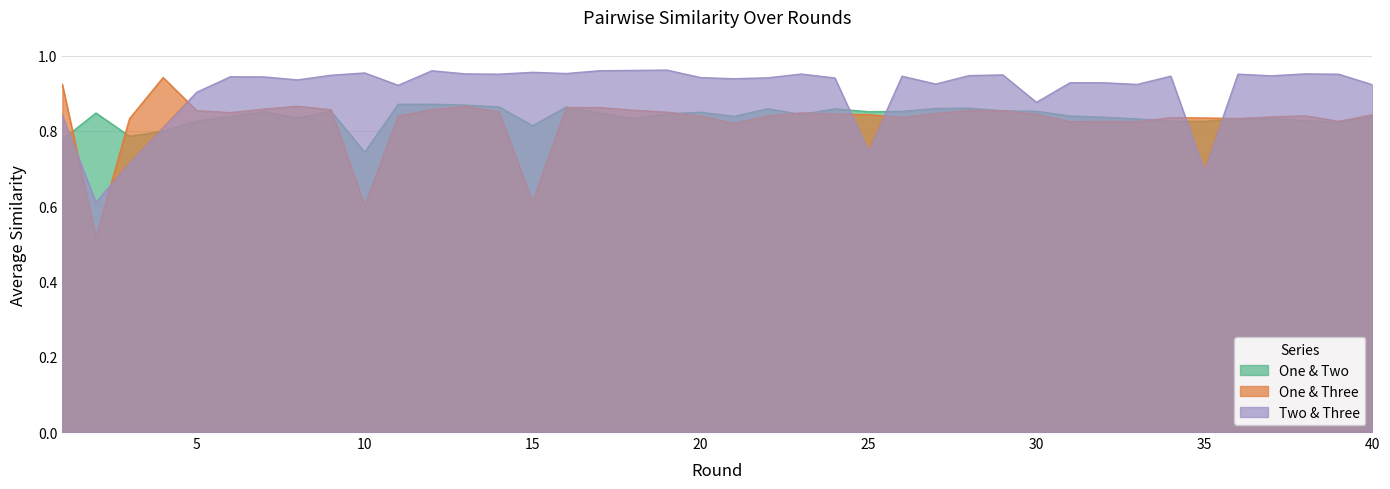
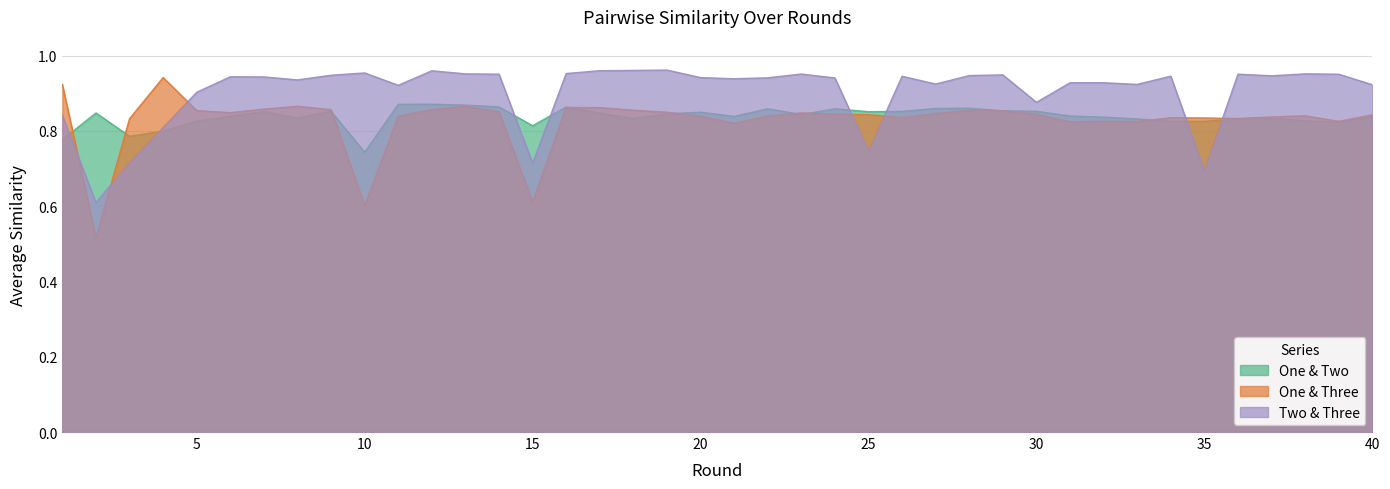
Two & Three, 15: 0.96 -> 0.71
